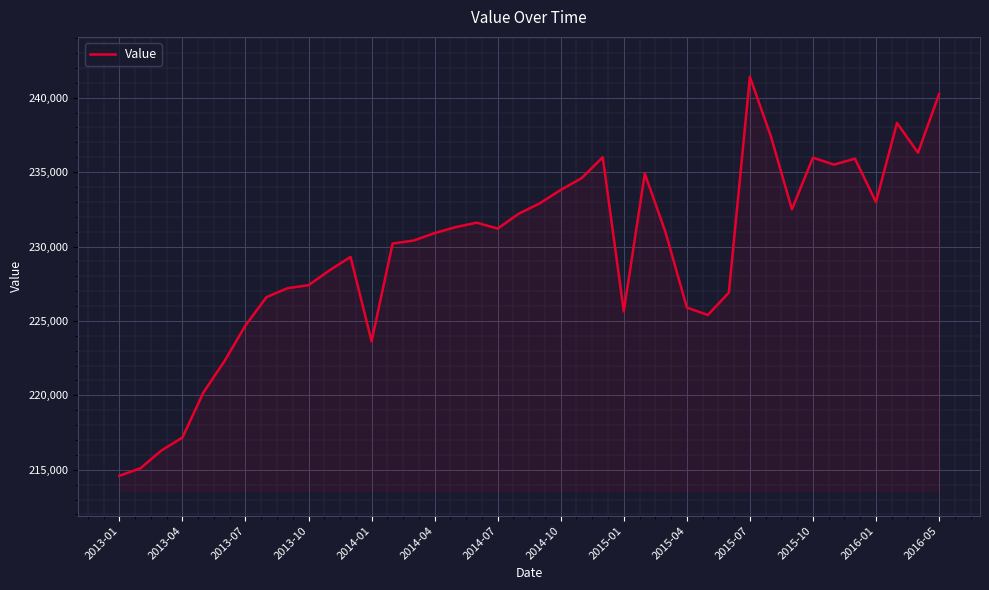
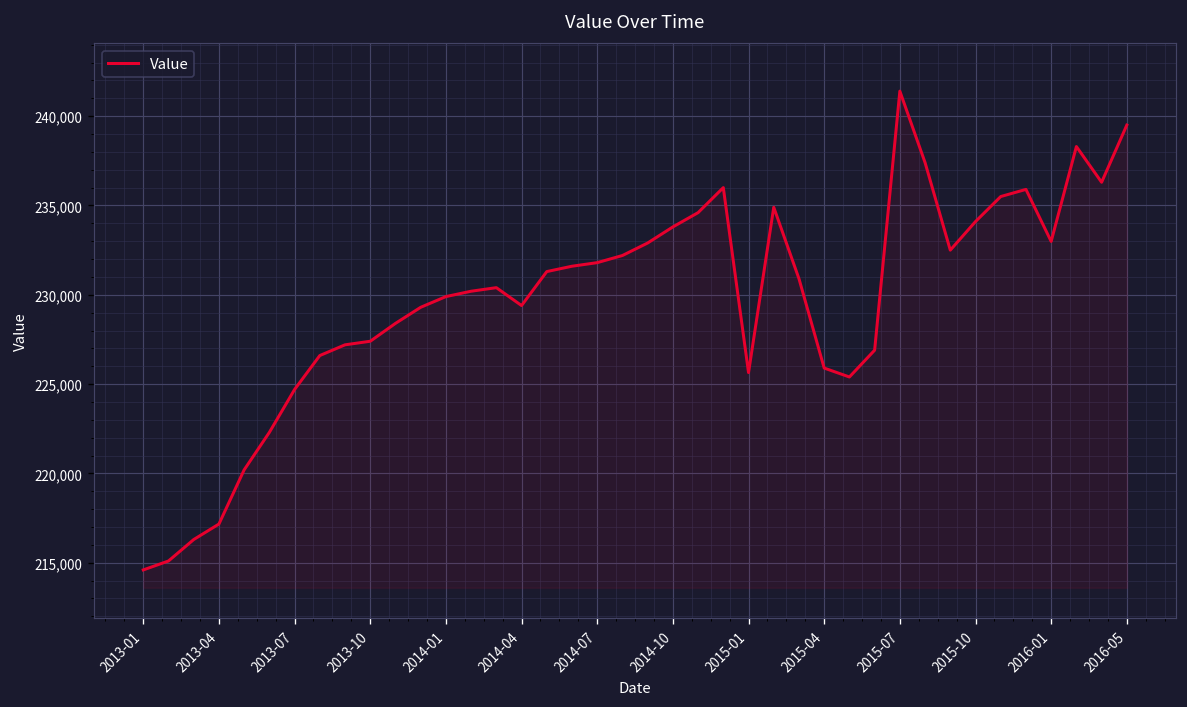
2014-01: 223,600 -> 229,900
2014-04: 230,900 -> 229,400
2014-07: 231,200 -> 231,800
2015-10: 236,000 -> 234,100
2016-05: 240,200 -> 239,500
